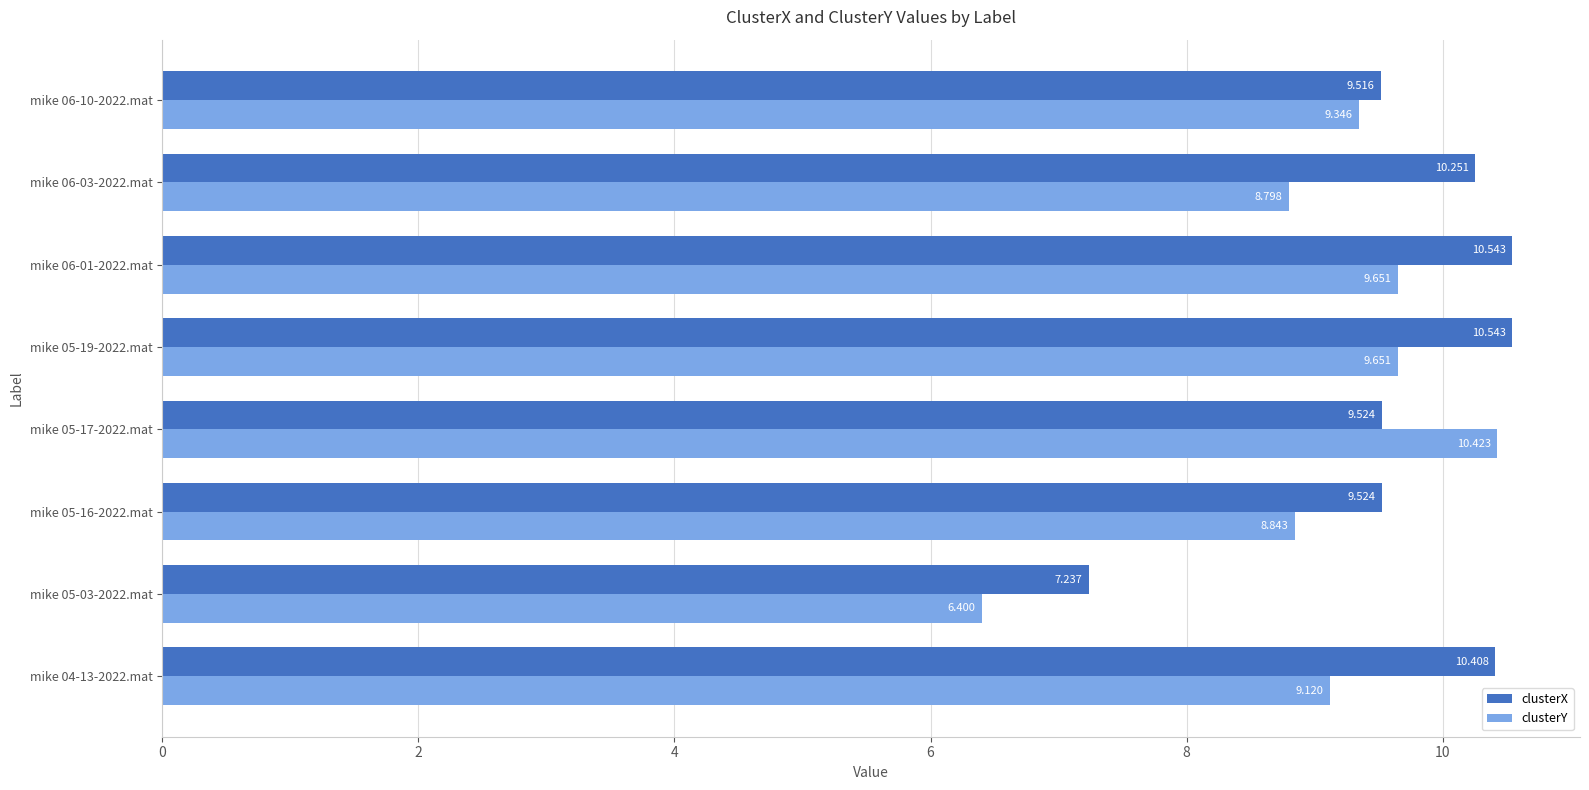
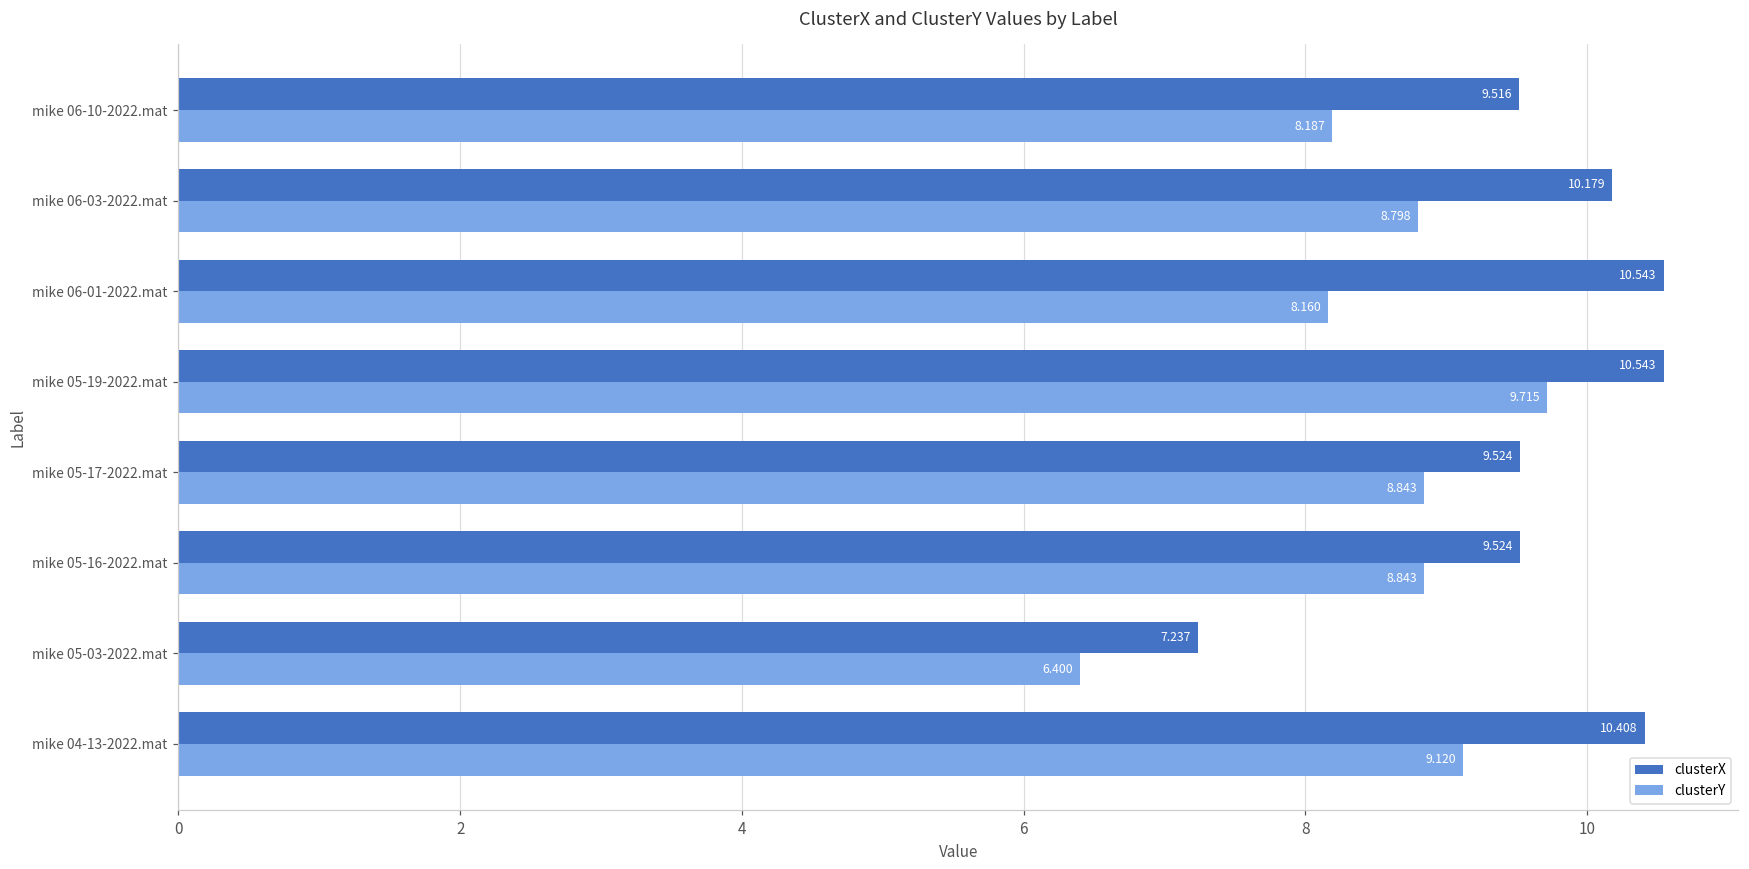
clusterY, mike 06-10-2022.mat: 9.346 -> 8.187
clusterX, mike 06-03-2022.mat: 10.251 -> 10.179
clusterY, mike 06-01-2022.mat: 9.651 -> 8.160
clusterY, mike 05-19-2022.mat: 9.651 -> 9.715
clusterY, mike 05-17-2022.mat: 10.423 -> 8.843
